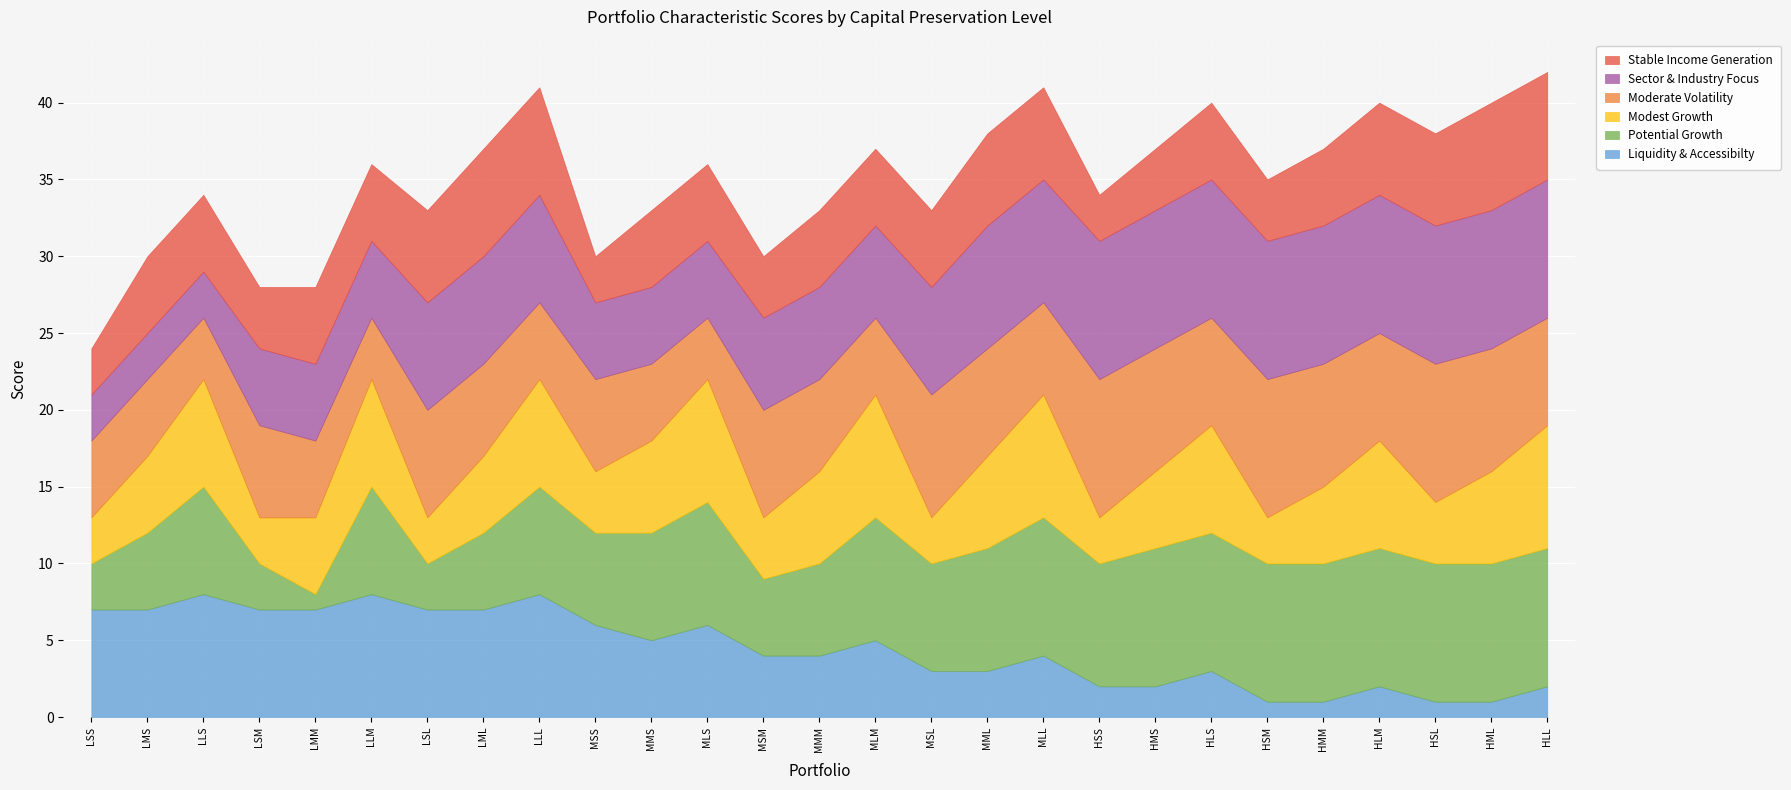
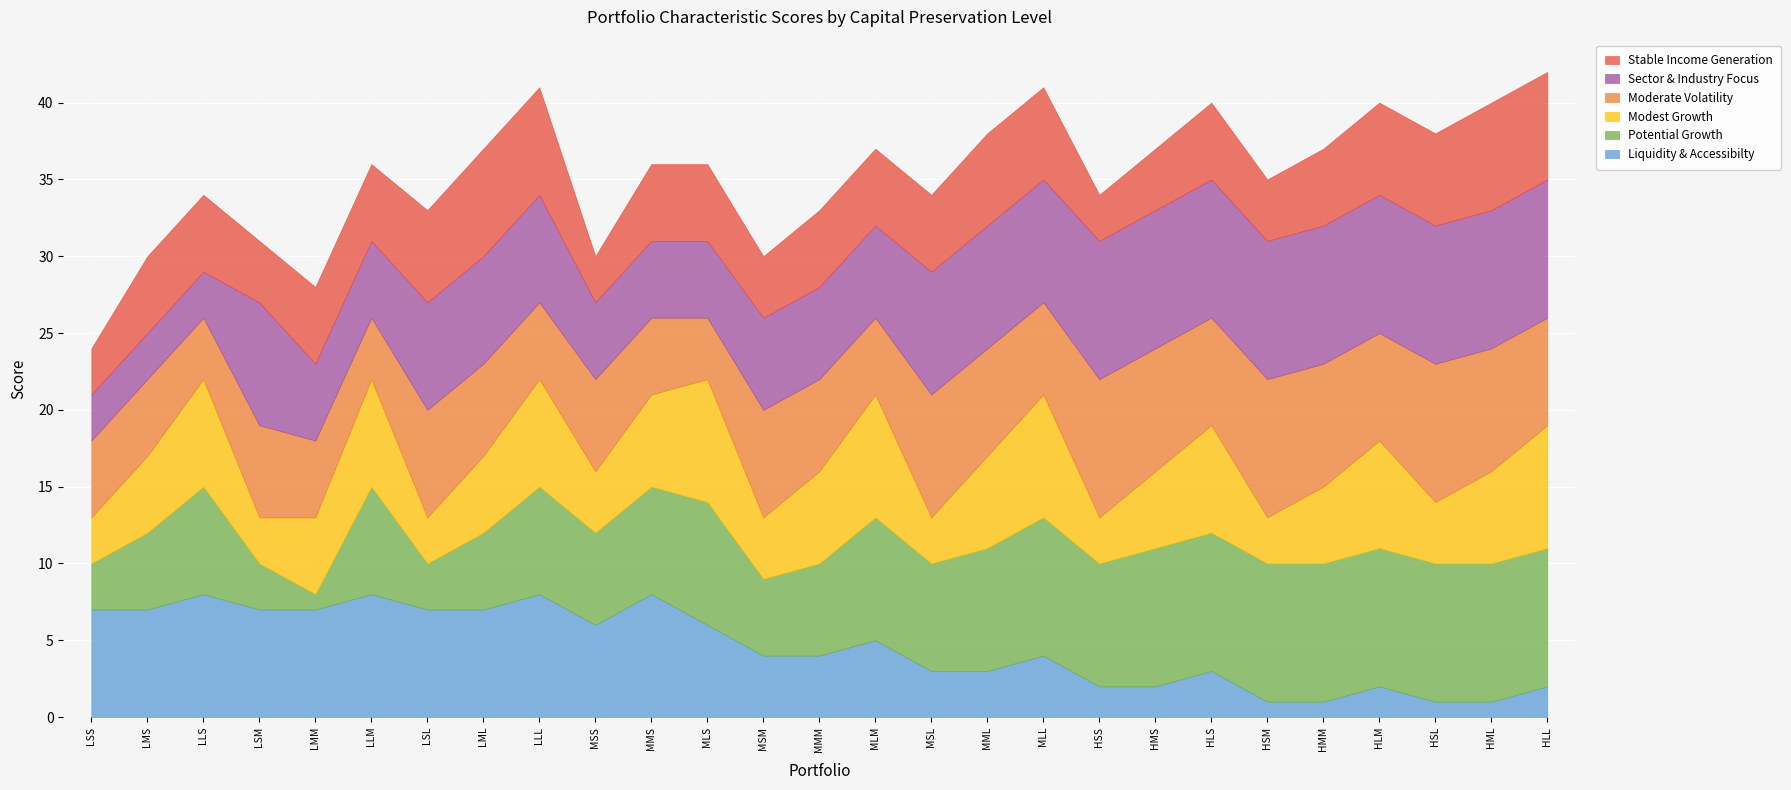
Sector & Industry Focus, LSM: 5 -> 8
Liquidity & Accessibilty, MMS: 5 -> 8
Sector & Industry Focus, MSL: 7 -> 8
